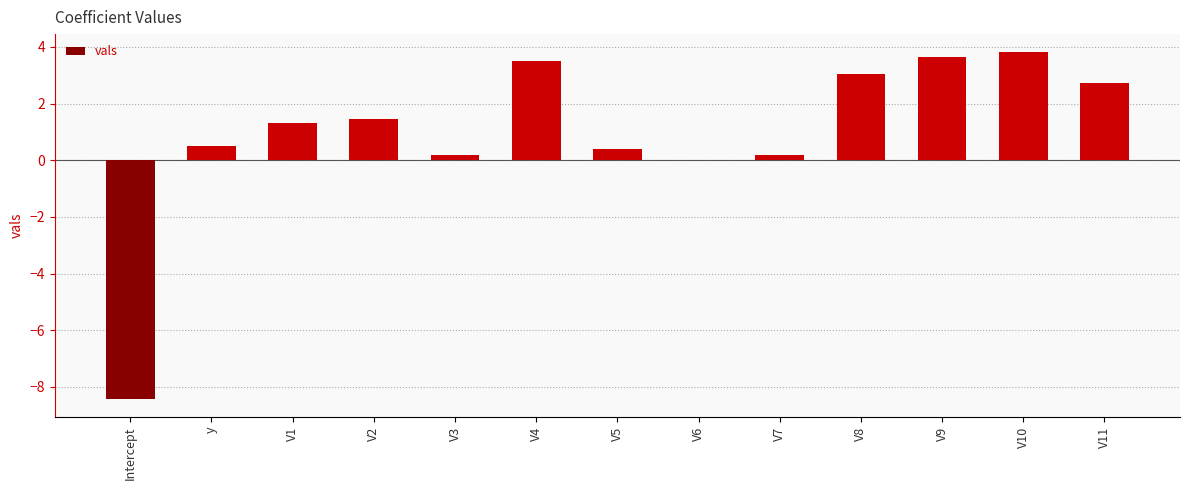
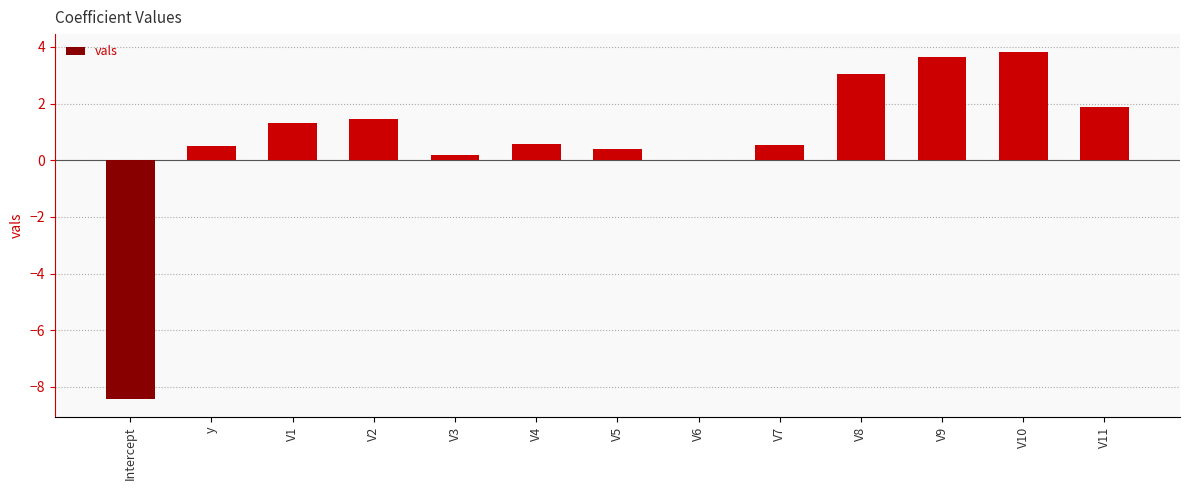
V4: 3.5 -> 0.6
V7: 0.2 -> 0.5
V11: 2.7 -> 1.9
